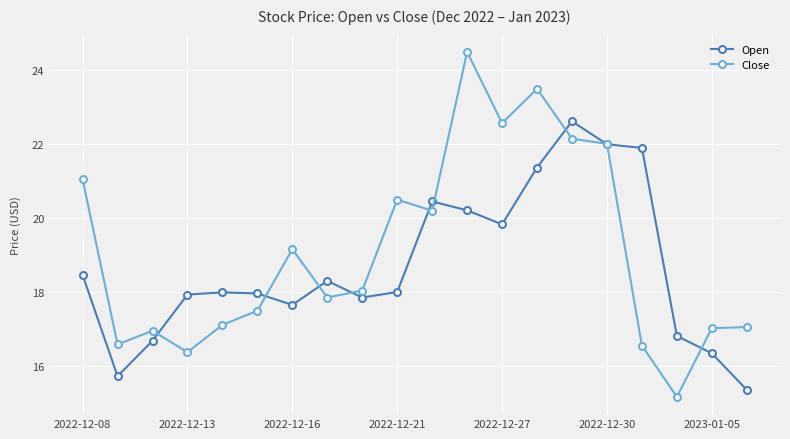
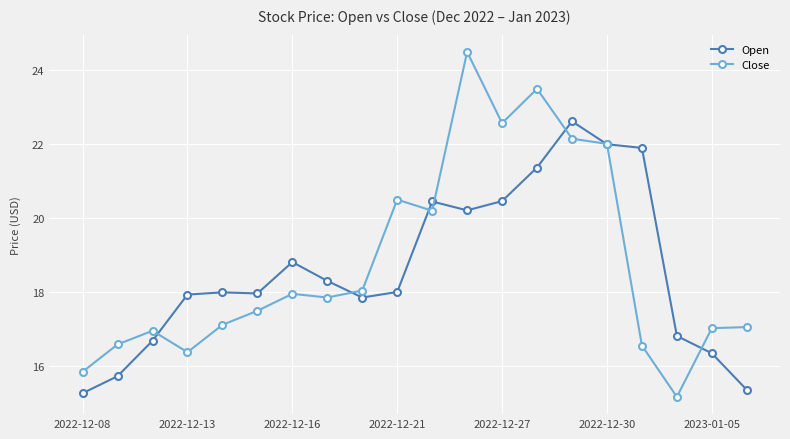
Open, 2022-12-08: 18.5 -> 15.3
Close, 2022-12-08: 21.1 -> 15.8
Open, 2022-12-16: 17.7 -> 18.8
Close, 2022-12-16: 19.2 -> 18.0
Open, 2022-12-27: 19.8 -> 20.5
